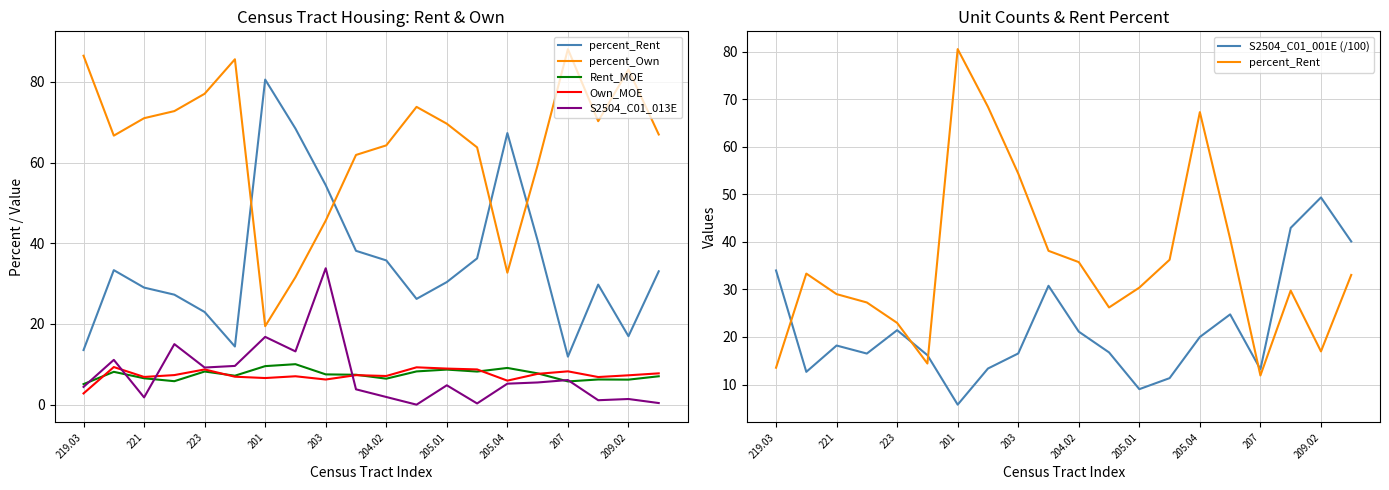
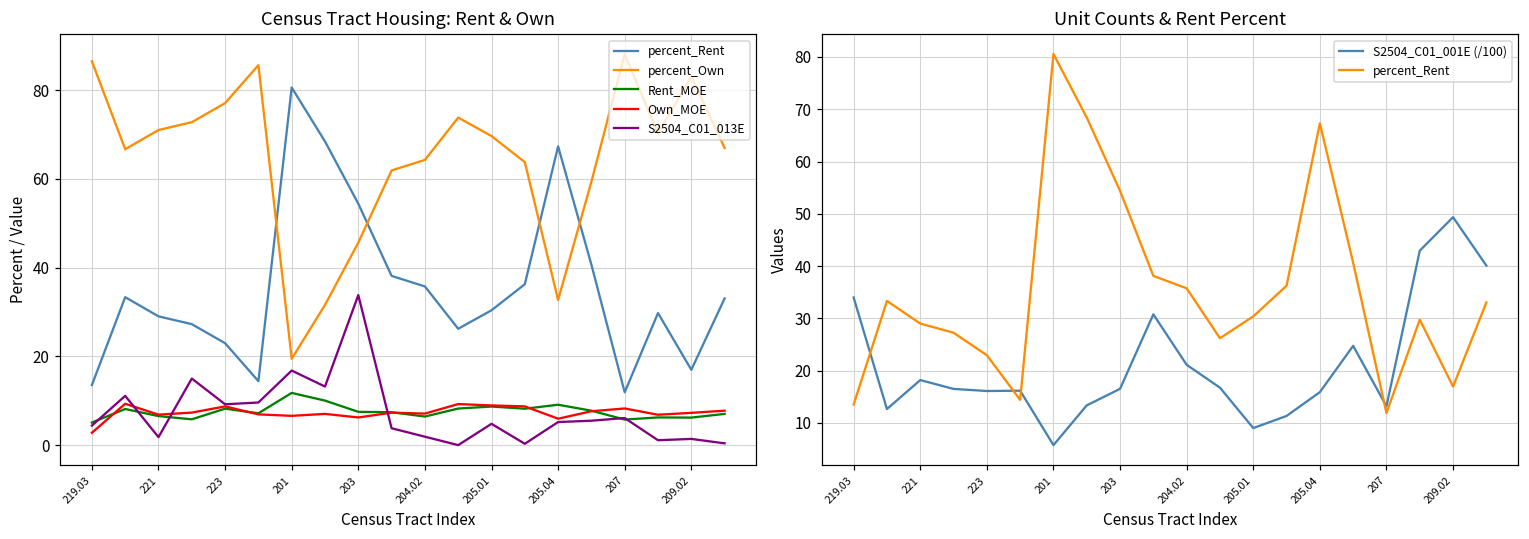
Census Tract Housing: Rent & Own, Rent_MOE, 201: 10 -> 12
Unit Counts & Rent Percent, S2504_C01_001E (/100), 223: 21 -> 16
Unit Counts & Rent Percent, S2504_C01_001E (/100), 205.04: 20 -> 16
